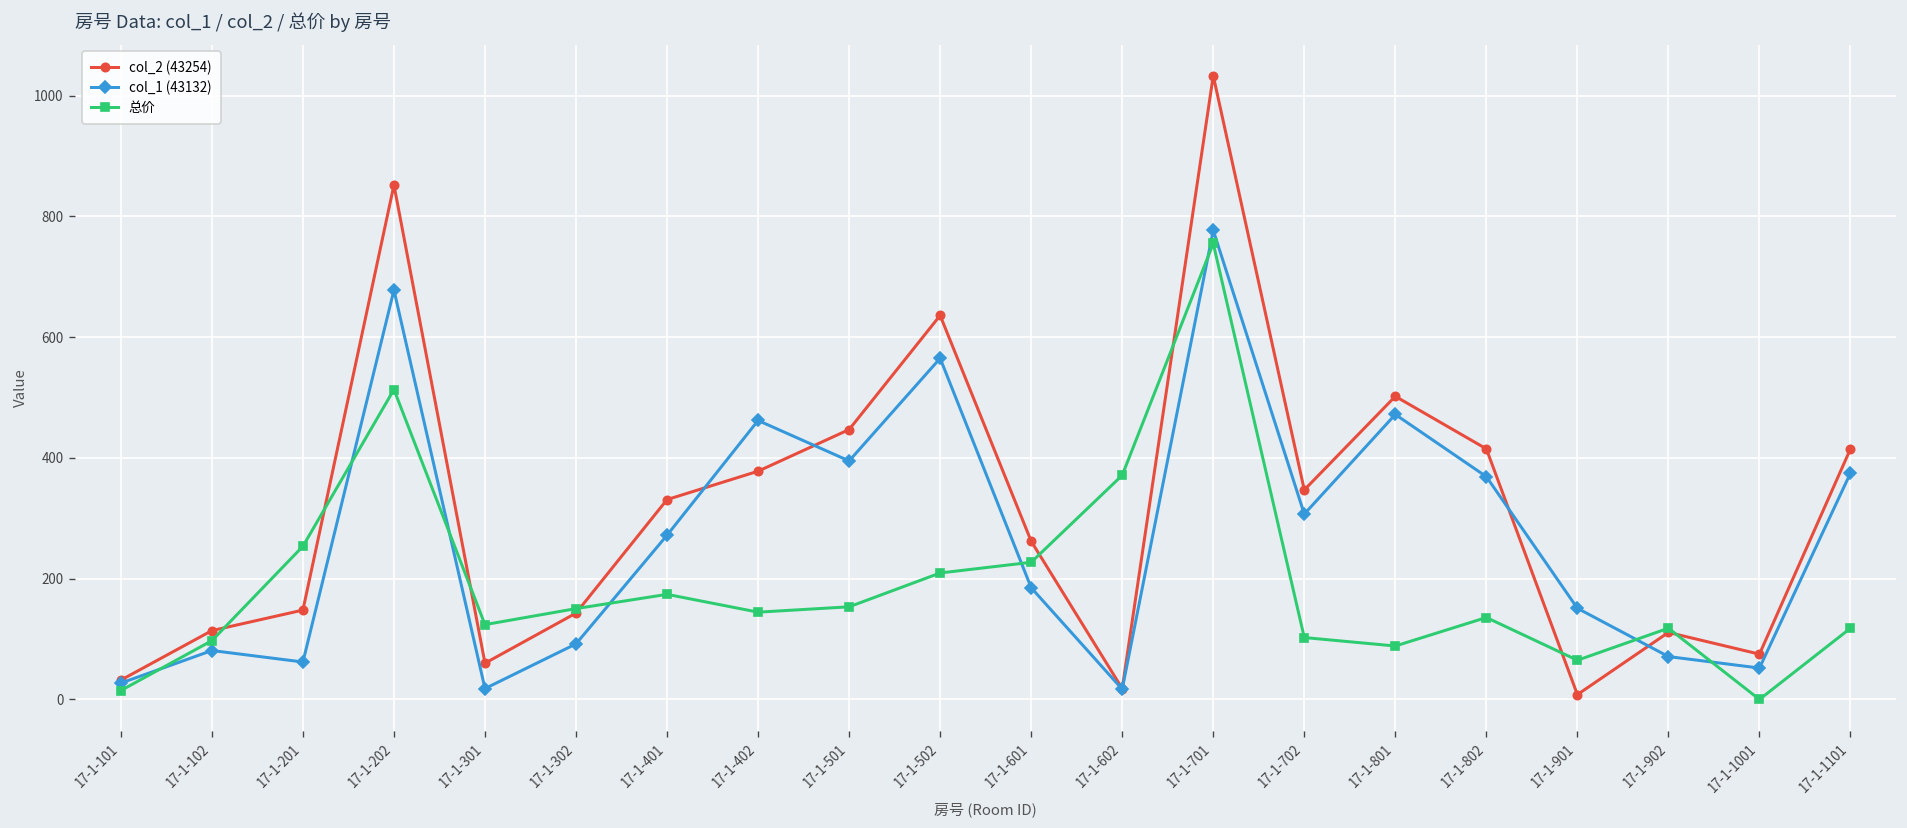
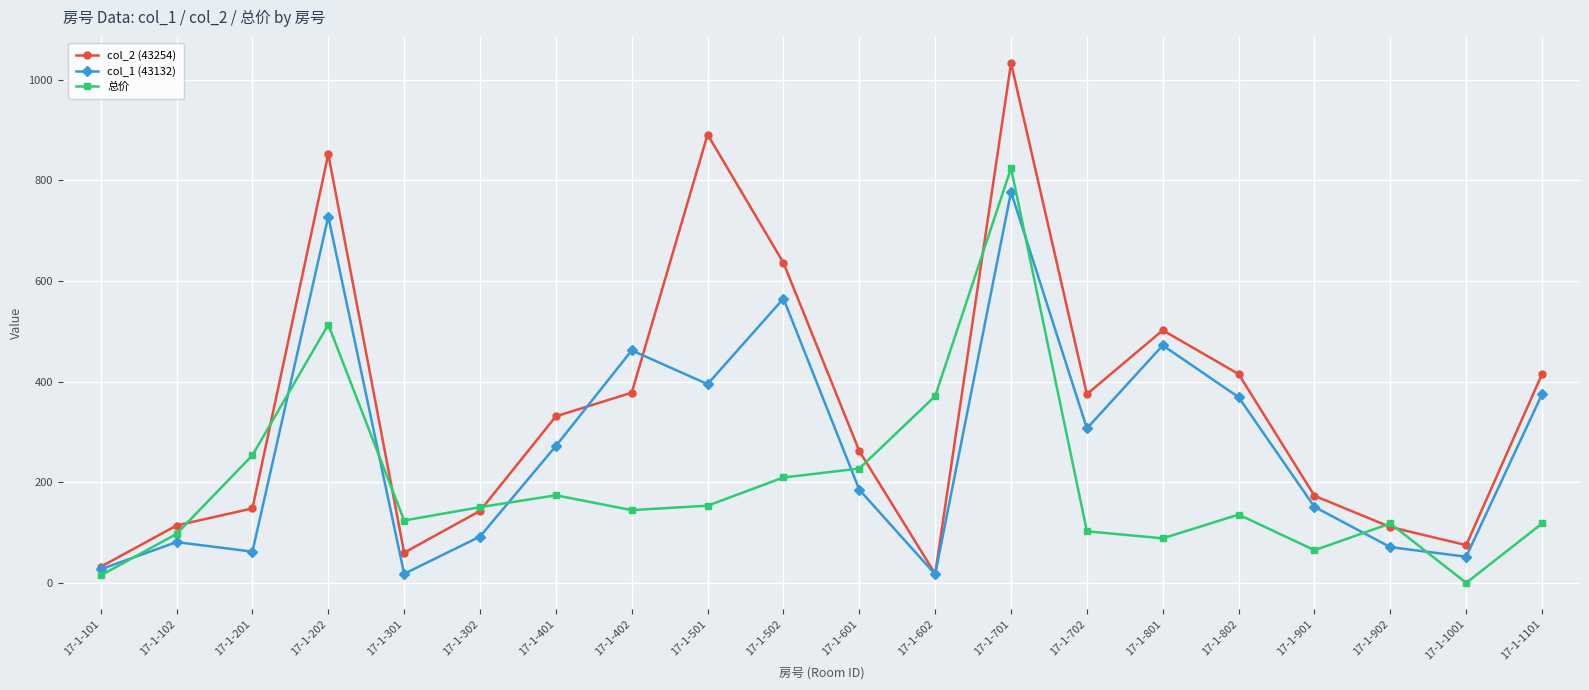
col_1 (43132), 17-1-202: 680 -> 730
col_2 (43254), 17-1-501: 450 -> 890
总价, 17-1-701: 760 -> 820
col_2 (43254), 17-1-702: 350 -> 380
col_2 (43254), 17-1-901: 10 -> 170
